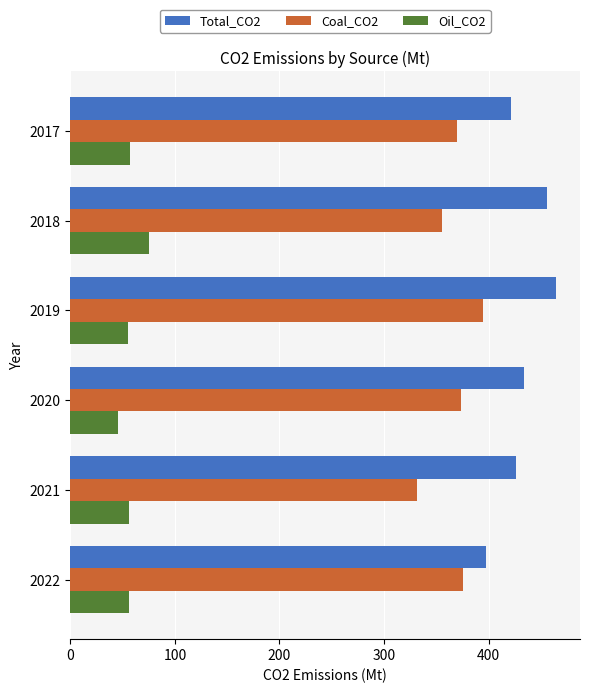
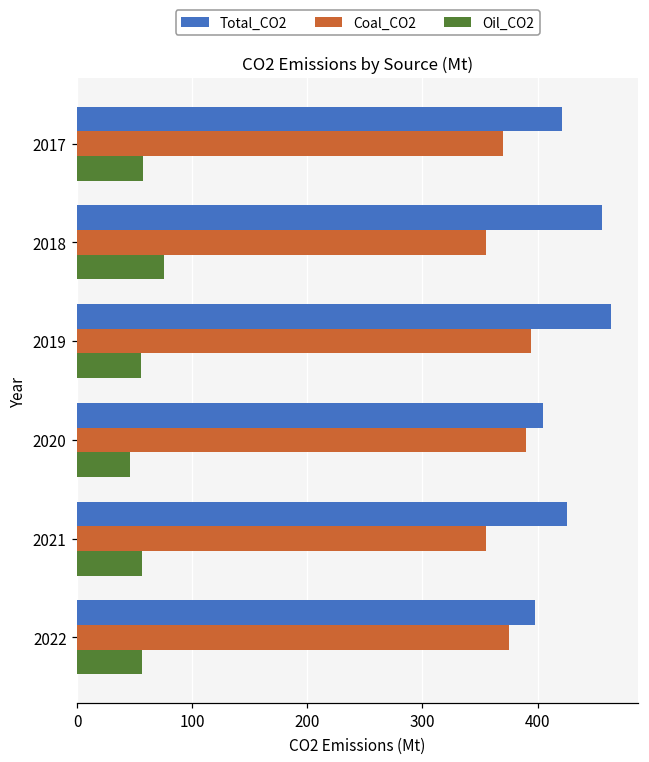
Total_CO2, 2020: 434 -> 405
Coal_CO2, 2020: 374 -> 390
Coal_CO2, 2021: 331 -> 356
